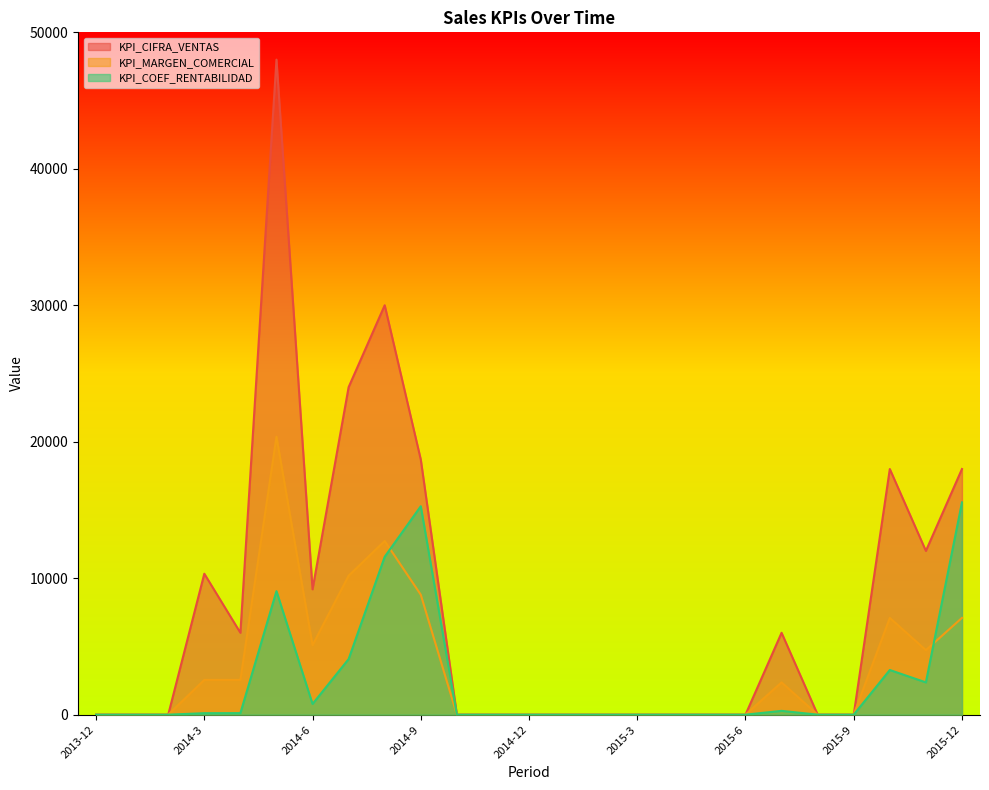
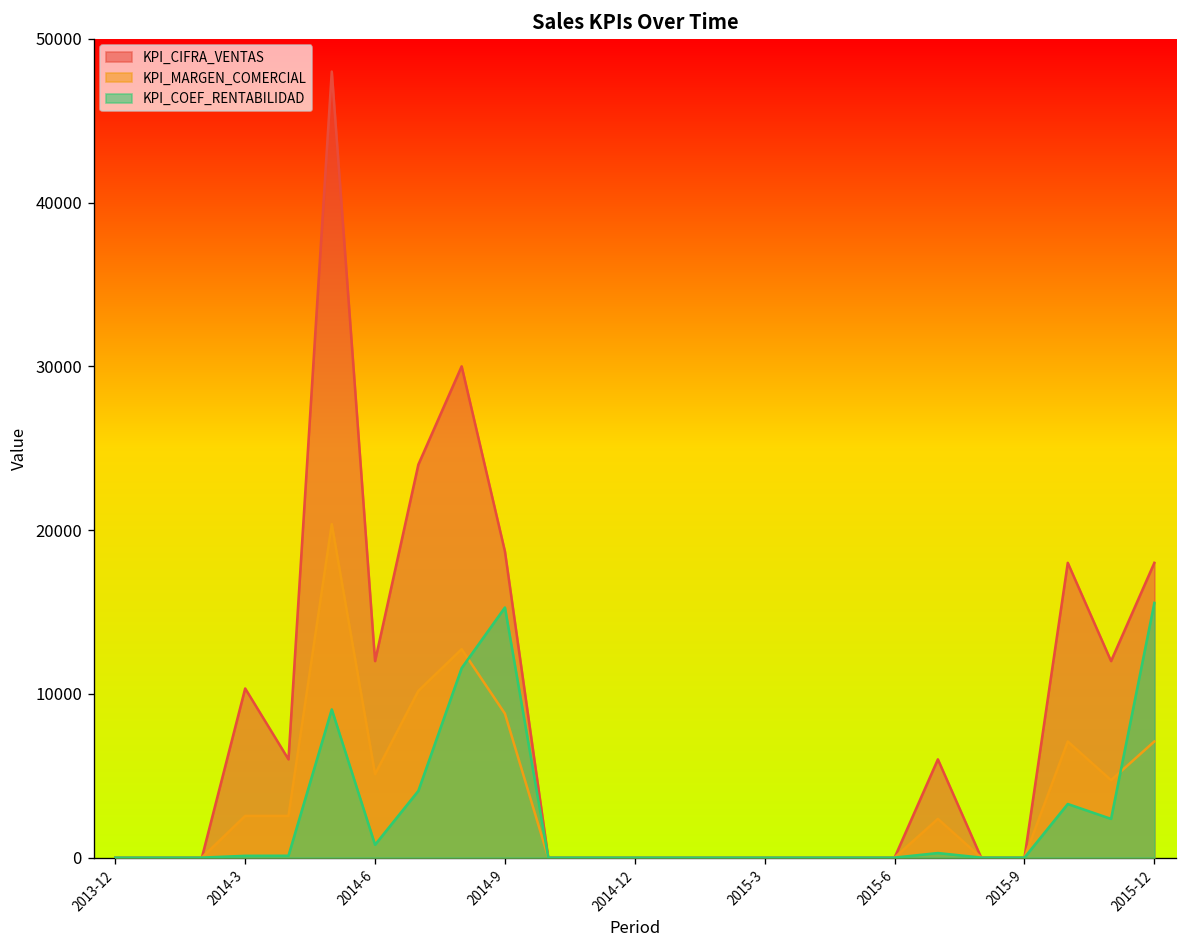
KPI_CIFRA_VENTAS, 2014-6: 9200 -> 12000
